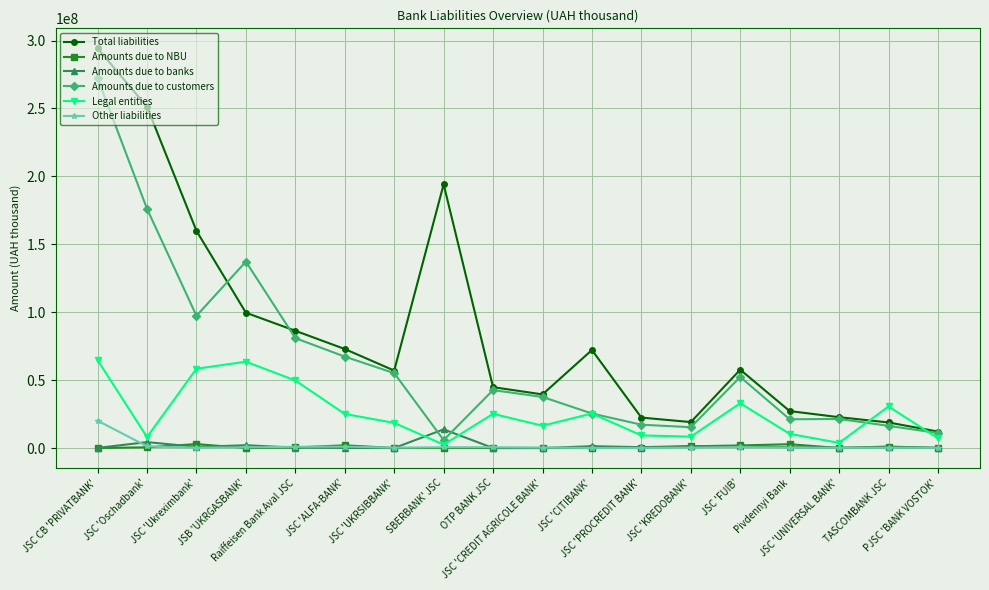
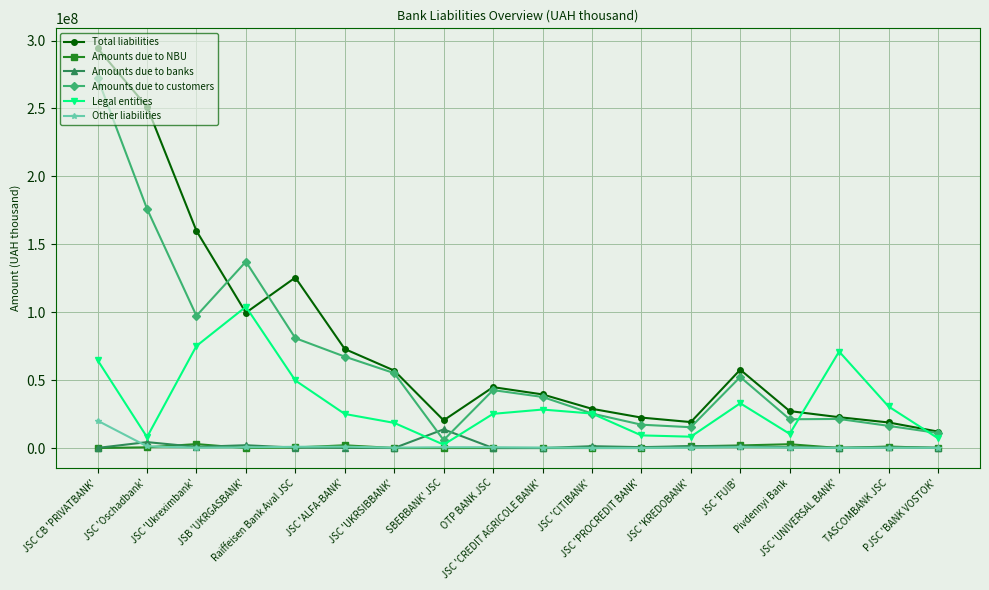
Legal entities, JSC 'Ukreximbank': 58000000 -> 75000000
Legal entities, JSB 'UKRGASBANK': 64000000 -> 104000000
Total liabilities, Raiffeisen Bank Aval JSC: 86000000 -> 126000000
Total liabilities, SBERBANK' JSC: 194000000 -> 20000000
Legal entities, JSC 'CREDIT AGRICOLE BANK': 16000000 -> 28000000
Total liabilities, JSC 'CITIBANK': 72000000 -> 29000000
Legal entities, JSC 'UNIVERSAL BANK': 4000000 -> 71000000
